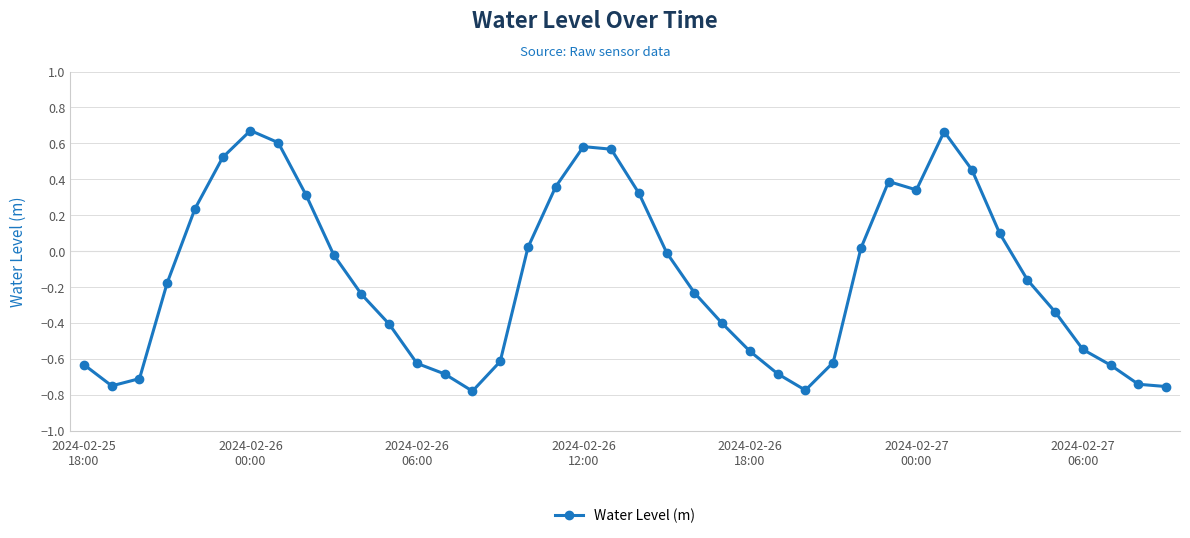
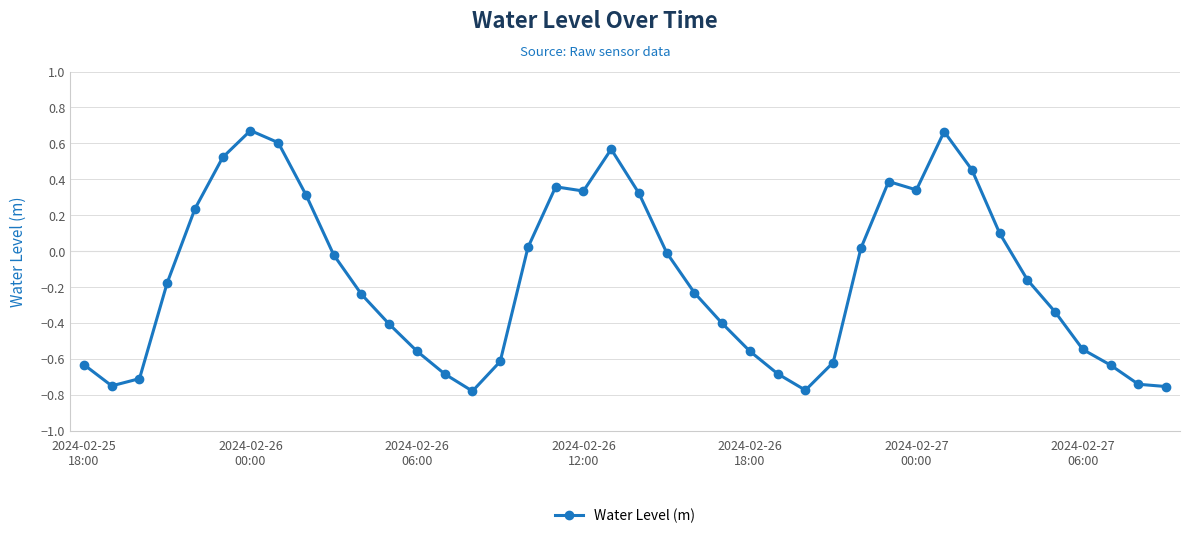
2024-02-26 06:00: -0.62 -> -0.56
2024-02-26 12:00: 0.58 -> 0.33
